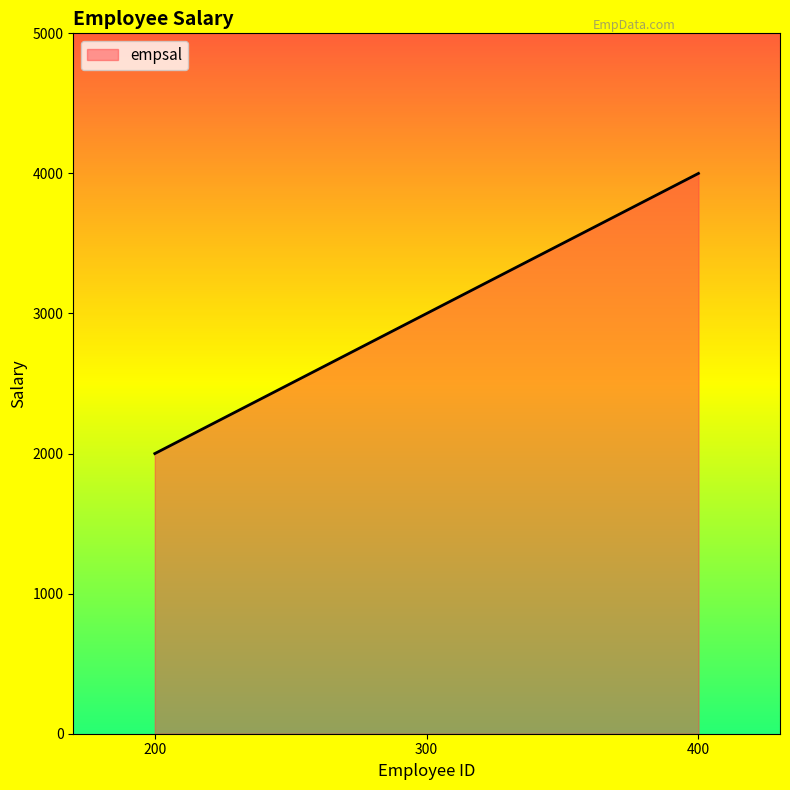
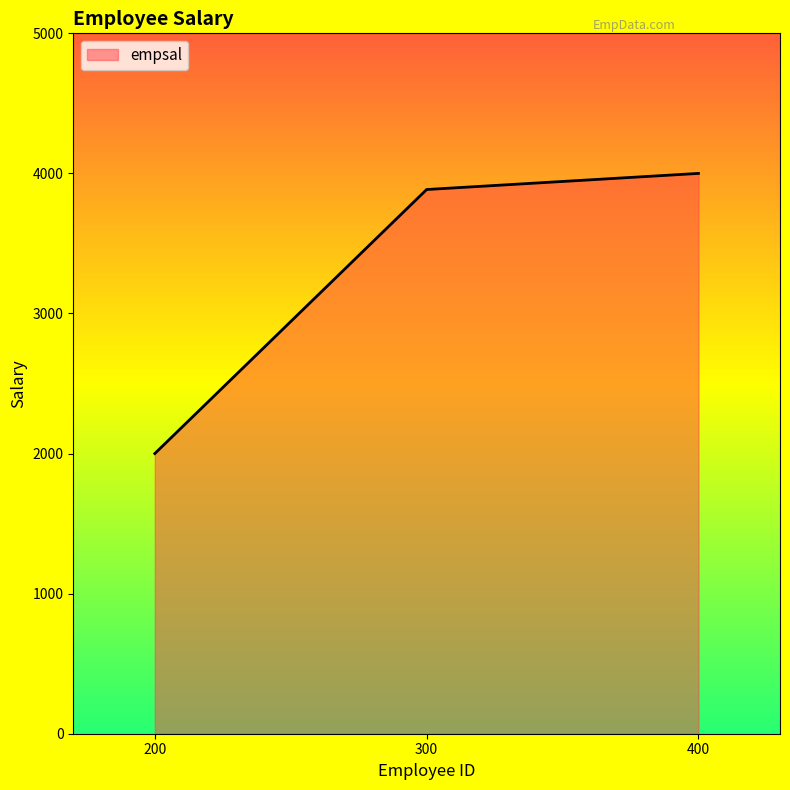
300: 3000 -> 3890
